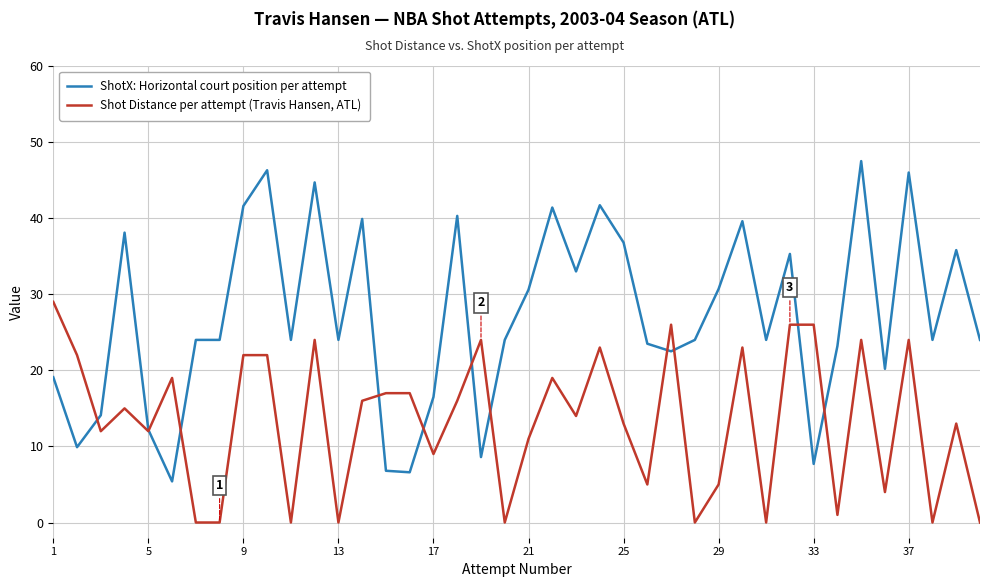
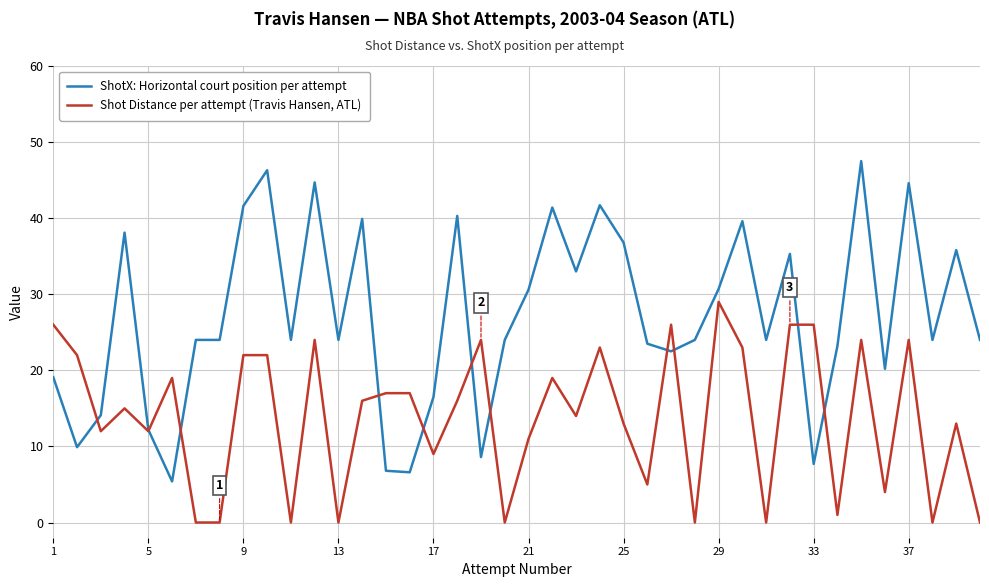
Shot Distance per attempt (Travis Hansen, ATL), 1: 29 -> 26
Shot Distance per attempt (Travis Hansen, ATL), 29: 5 -> 29
ShotX: Horizontal court position per attempt, 37: 46 -> 45
